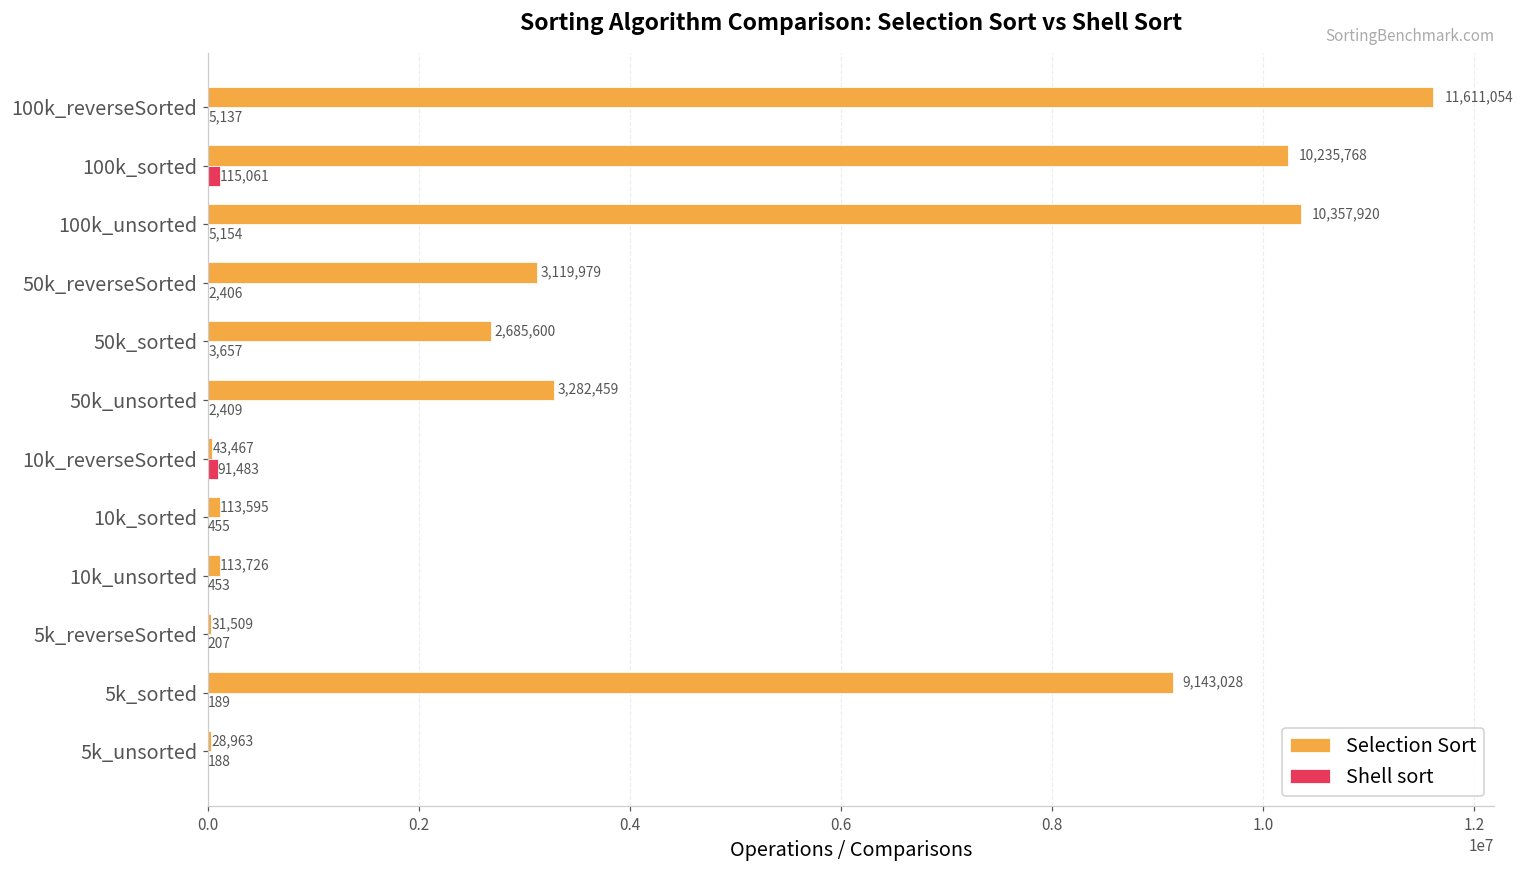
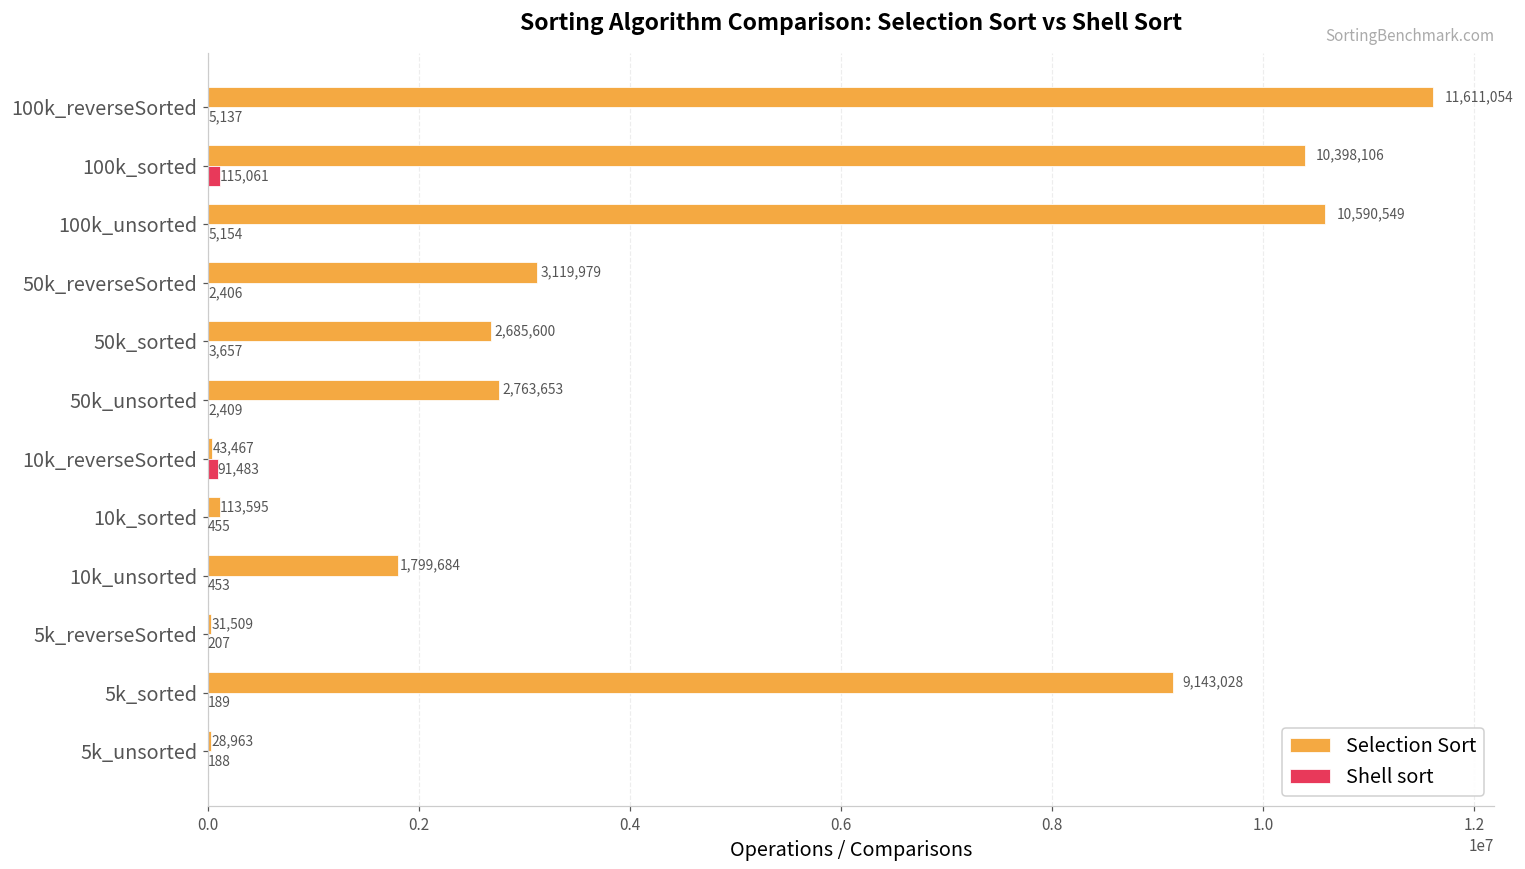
Selection Sort, 100k_sorted: 10,235,768 -> 10,398,106
Selection Sort, 100k_unsorted: 10,357,920 -> 10,590,549
Selection Sort, 50k_unsorted: 3,282,459 -> 2,763,653
Selection Sort, 10k_unsorted: 113,726 -> 1,799,684
